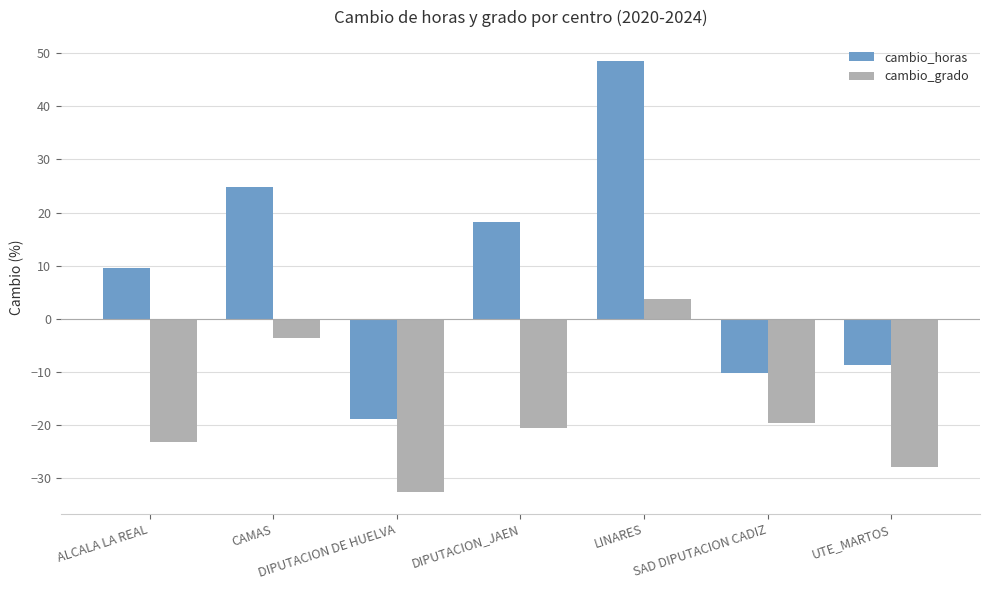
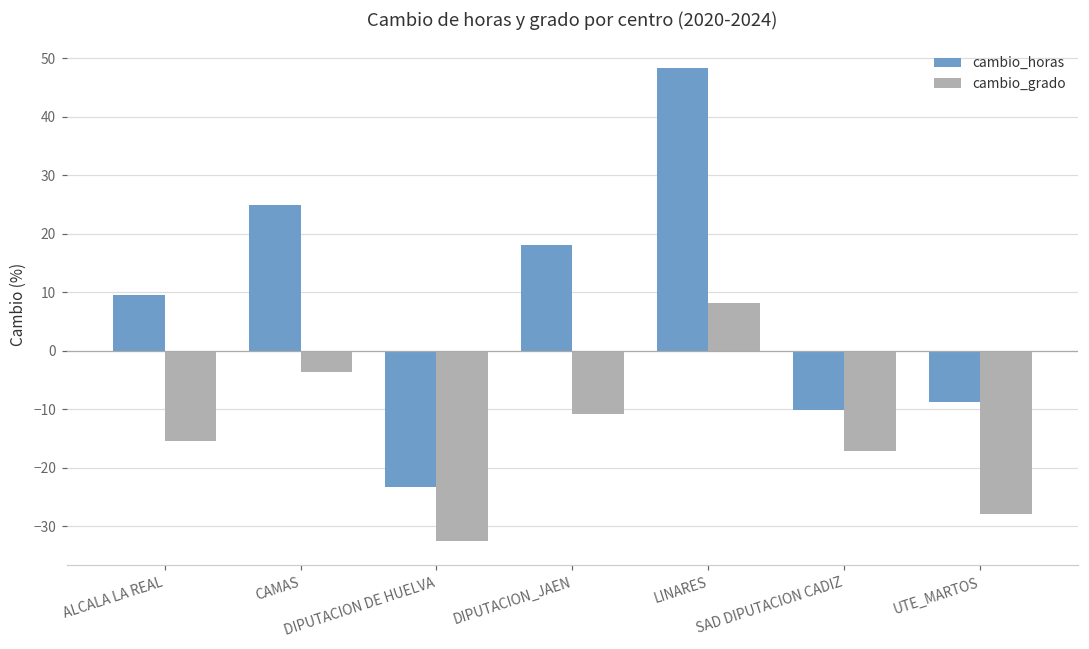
cambio_grado, ALCALA LA REAL: -23 -> -16
cambio_horas, DIPUTACION DE HUELVA: -19 -> -23
cambio_grado, DIPUTACION_JAEN: -21 -> -11
cambio_grado, LINARES: 4 -> 8
cambio_grado, SAD DIPUTACION CADIZ: -20 -> -17
